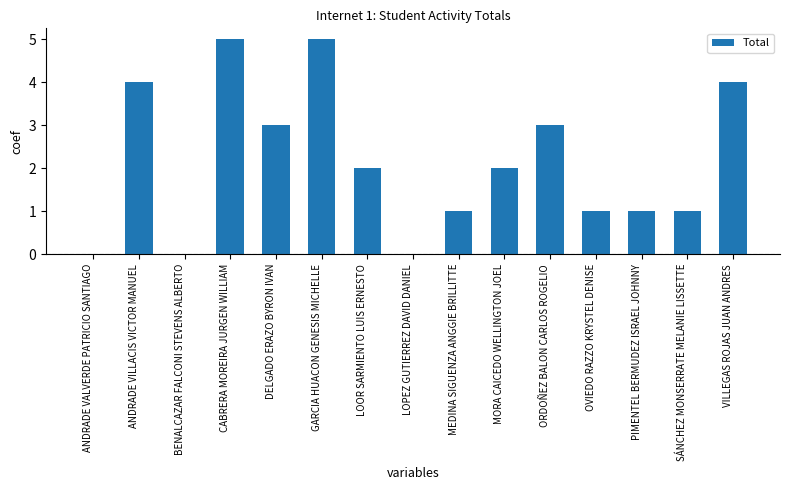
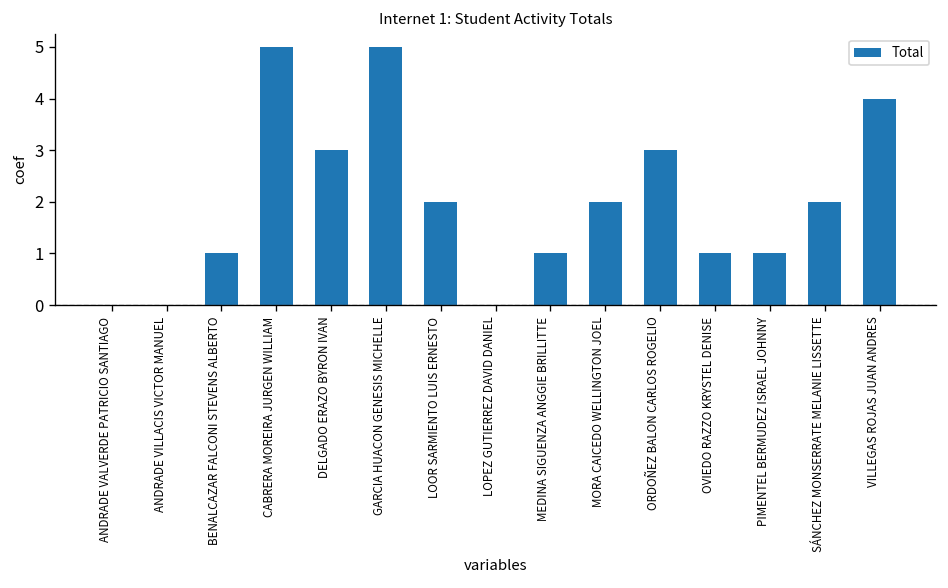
ANDRADE VILLACIS VICTOR MANUEL: 4 -> 0
BENALCAZAR FALCONI STEVENS ALBERTO: 0 -> 1
SÁNCHEZ MONSERRATE MELANIE LISSETTE: 1 -> 2
